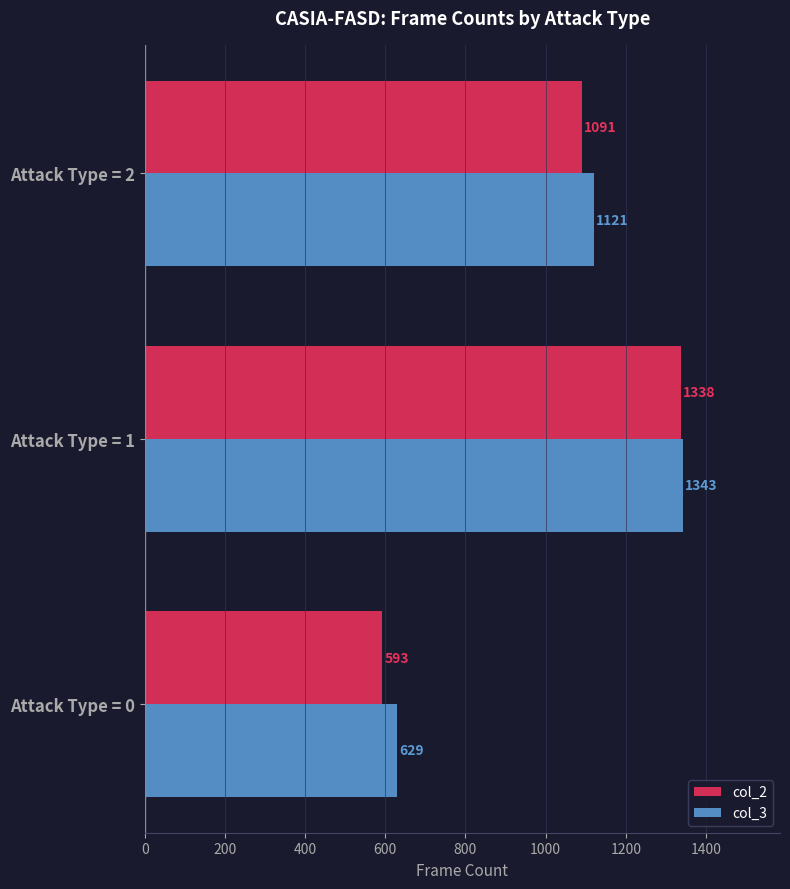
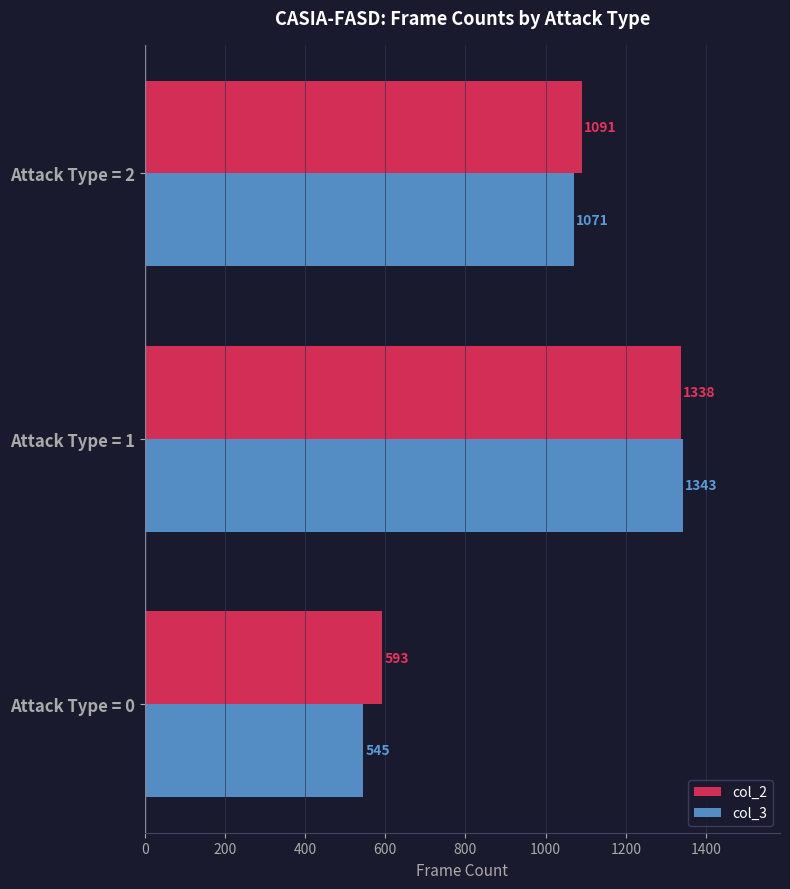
col_3, Attack Type = 2: 1121 -> 1071
col_3, Attack Type = 0: 629 -> 545
